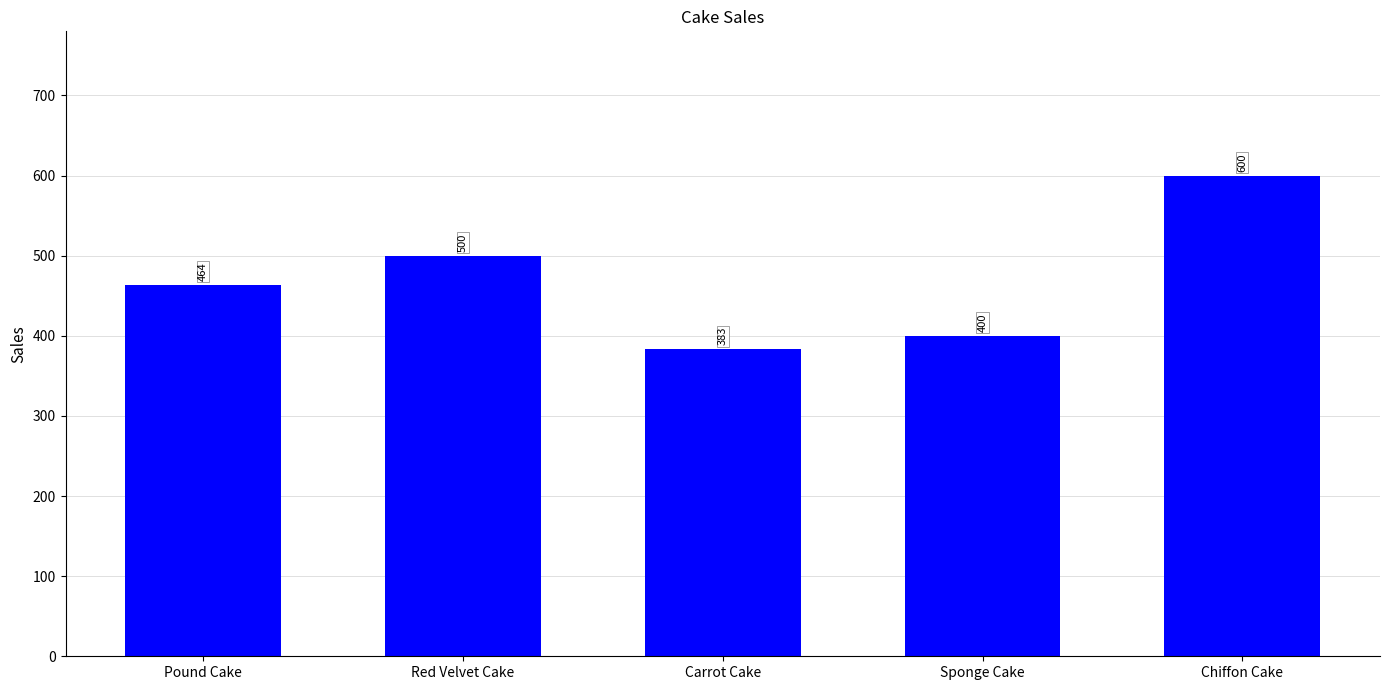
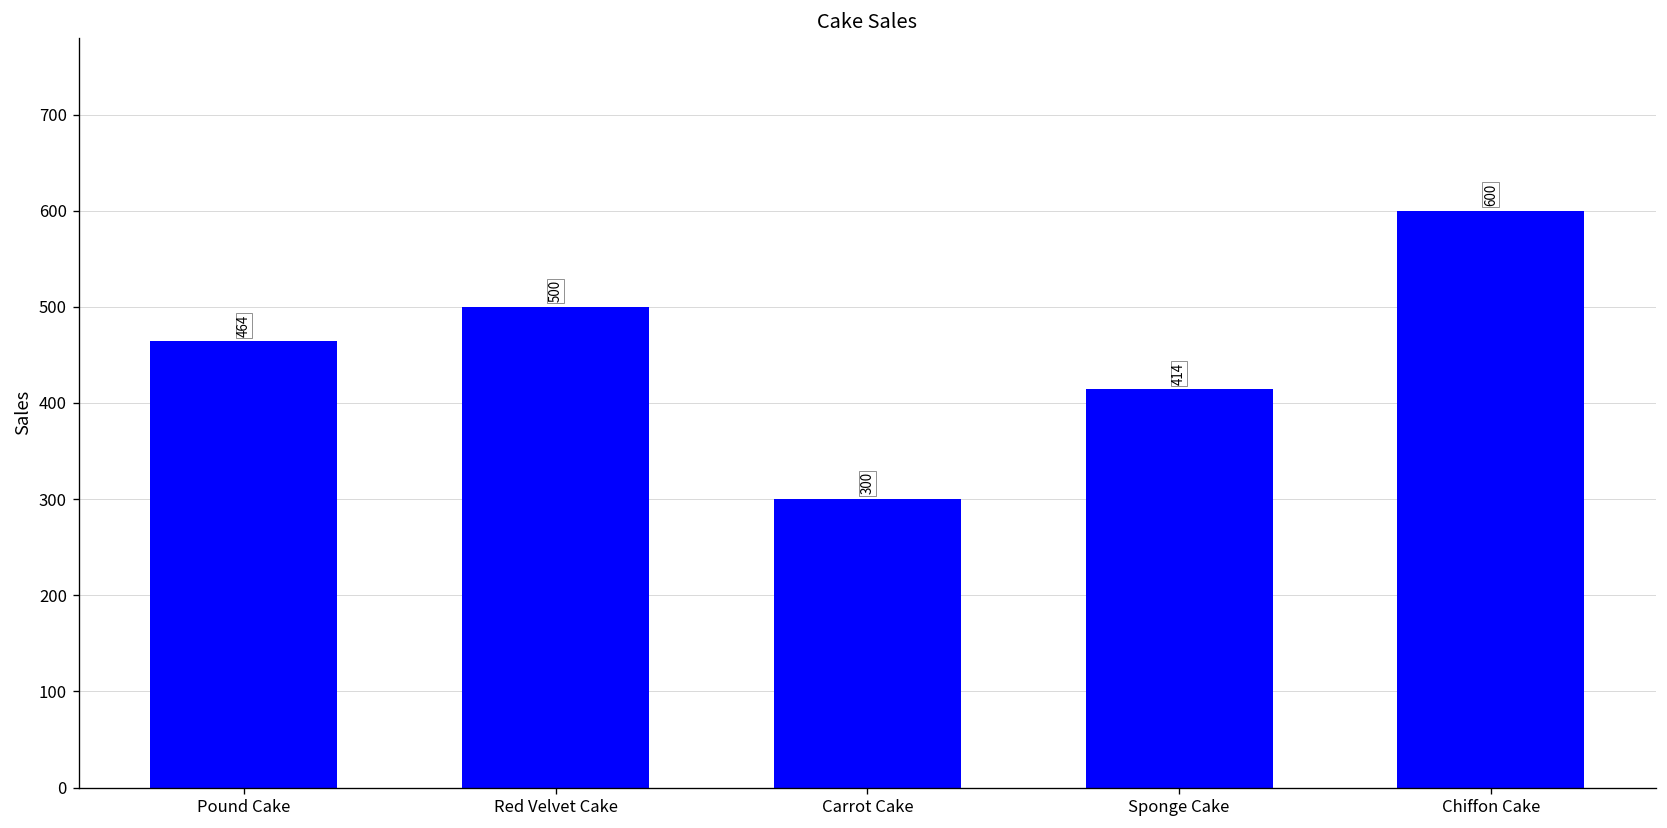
Carrot Cake: 383 -> 300
Sponge Cake: 400 -> 414
